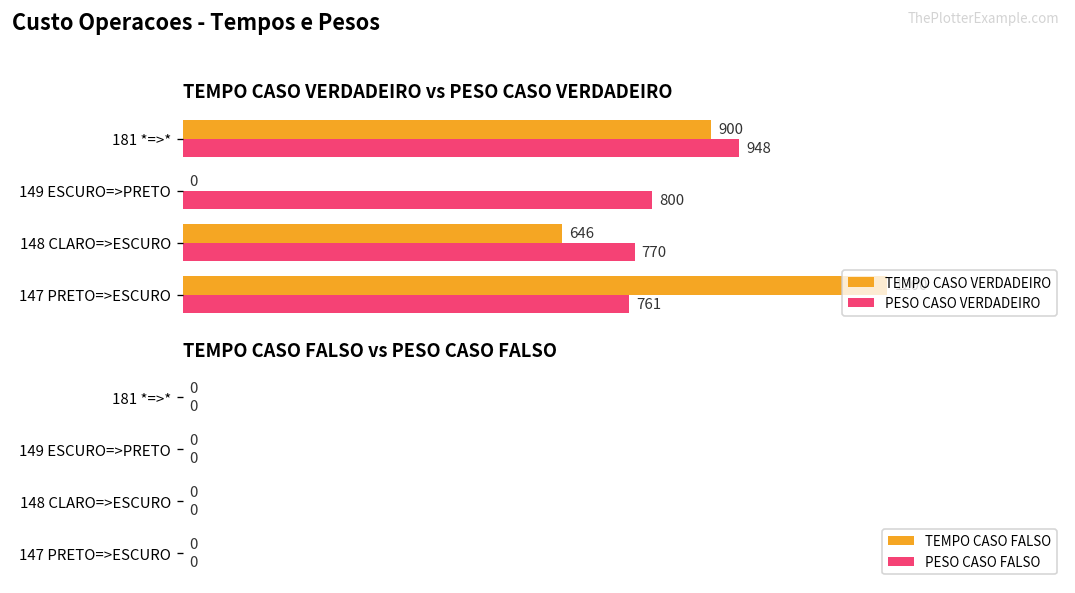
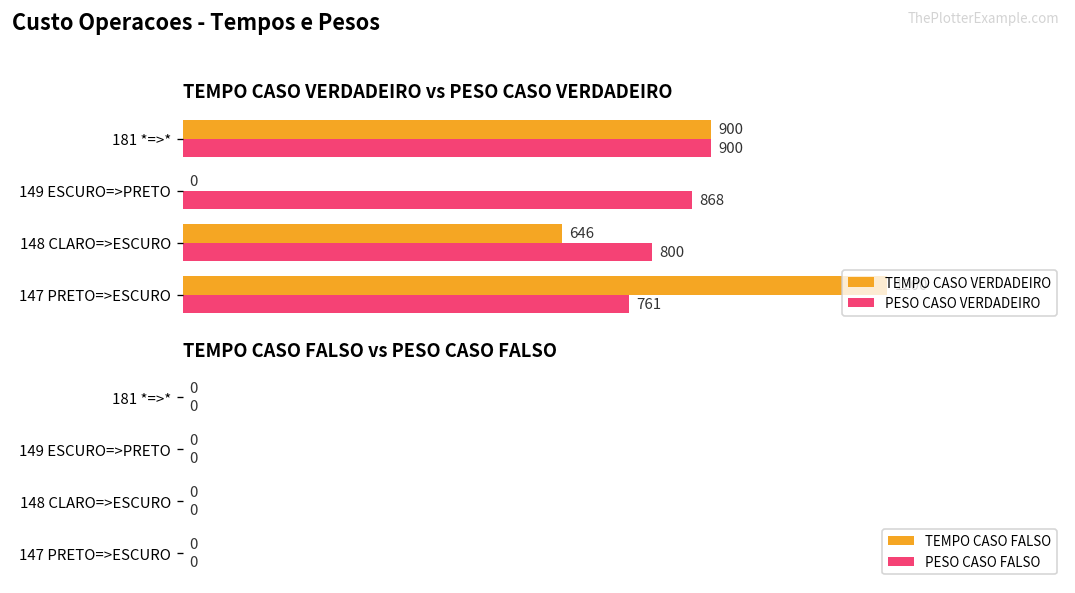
TEMPO CASO VERDADEIRO vs PESO CASO VERDADEIRO, PESO CASO VERDADEIRO, 181 *=>*: 948 -> 900
TEMPO CASO VERDADEIRO vs PESO CASO VERDADEIRO, PESO CASO VERDADEIRO, 149 ESCURO=>PRETO: 800 -> 868
TEMPO CASO VERDADEIRO vs PESO CASO VERDADEIRO, PESO CASO VERDADEIRO, 148 CLARO=>ESCURO: 770 -> 800
